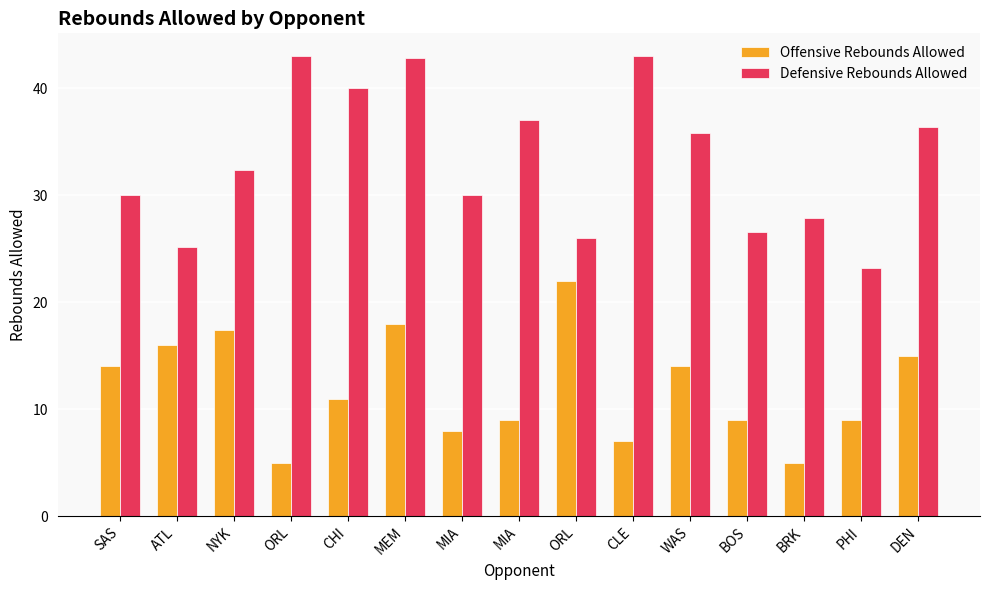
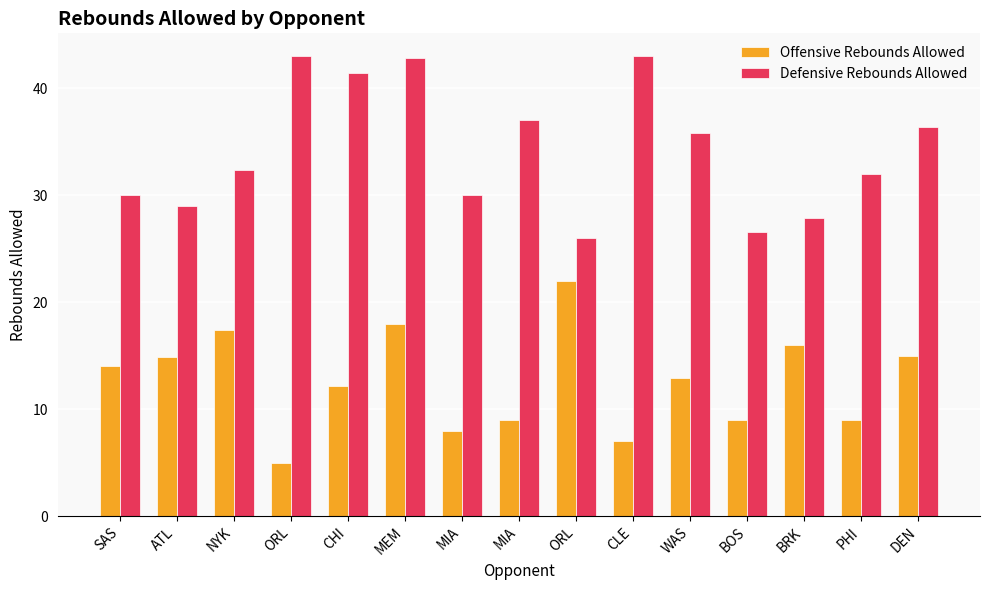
Offensive Rebounds Allowed, ATL: 16.0 -> 14.9
Defensive Rebounds Allowed, ATL: 25.2 -> 29.0
Offensive Rebounds Allowed, CHI: 11.0 -> 12.2
Defensive Rebounds Allowed, CHI: 40.0 -> 41.4
Offensive Rebounds Allowed, WAS: 14.0 -> 12.9
Offensive Rebounds Allowed, BRK: 5 -> 16
Defensive Rebounds Allowed, PHI: 23.2 -> 32.0
